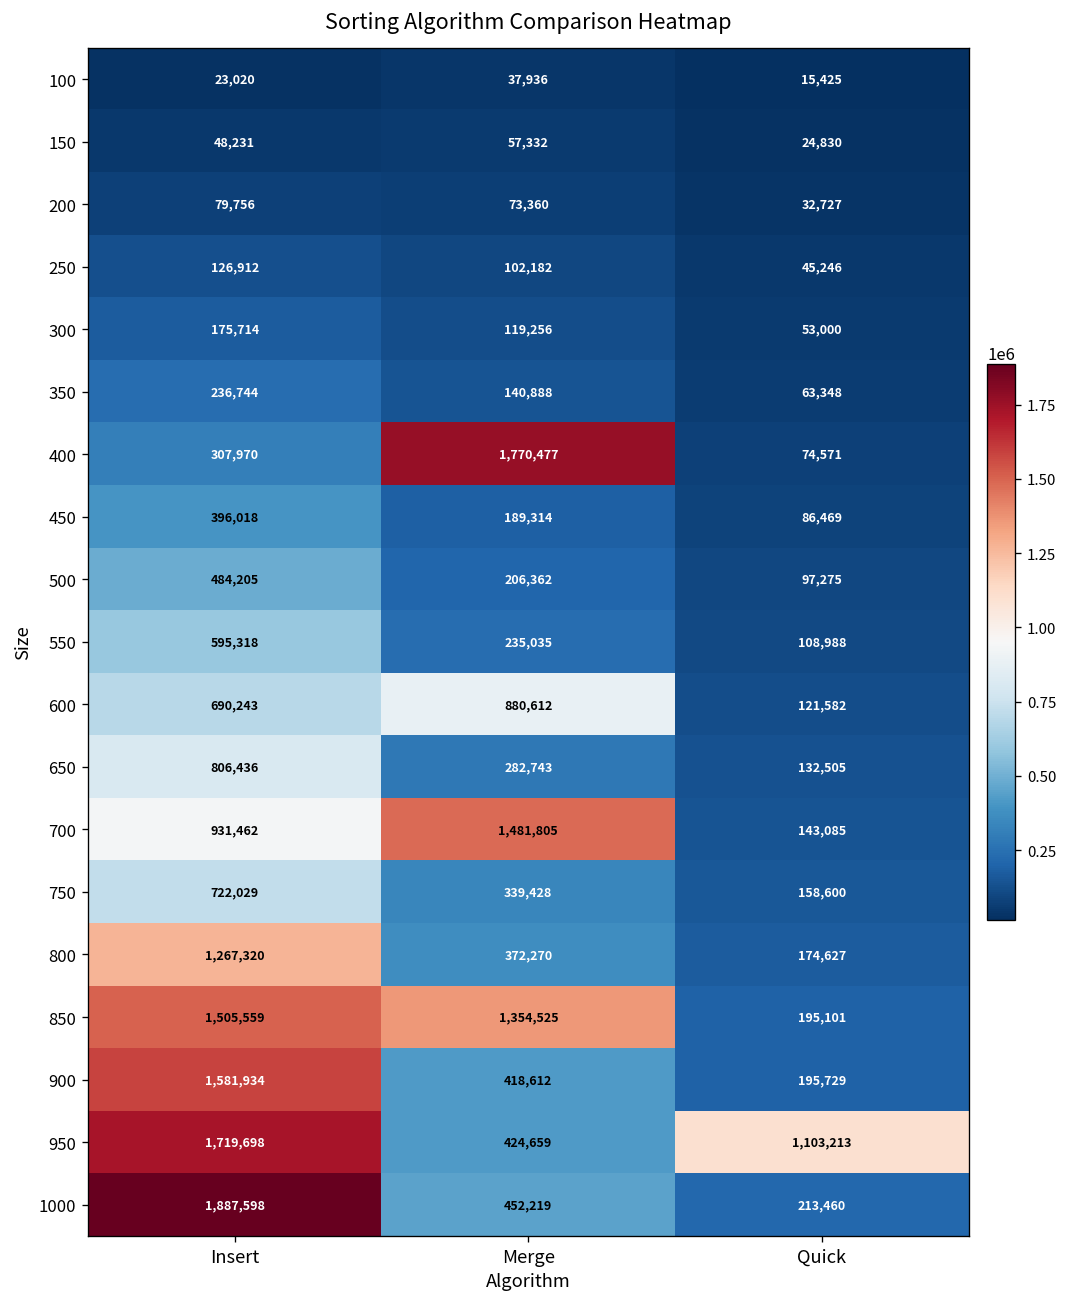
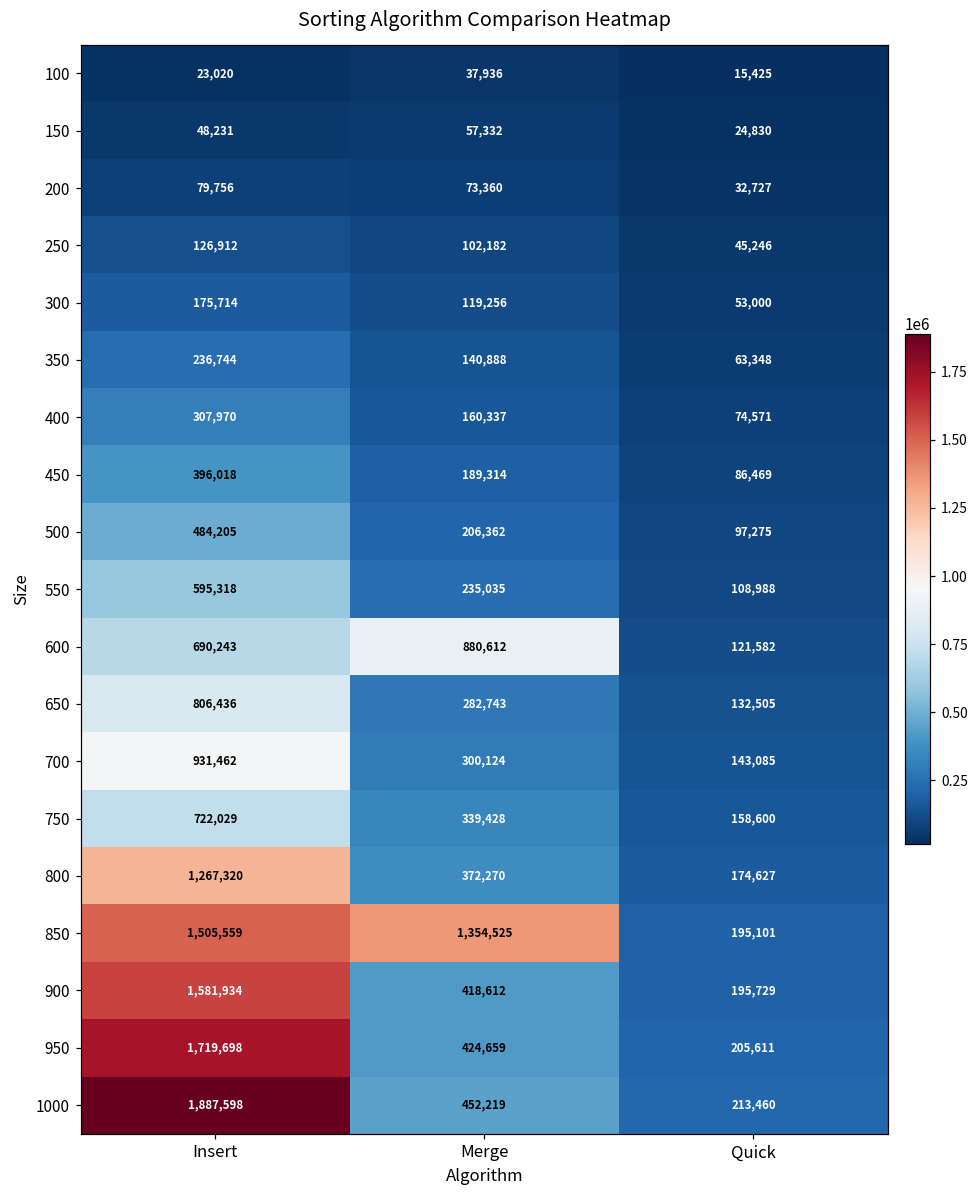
400, Merge: 1,770,477 -> 160,337
700, Merge: 1,481,805 -> 300,124
950, Quick: 1,103,213 -> 205,611
